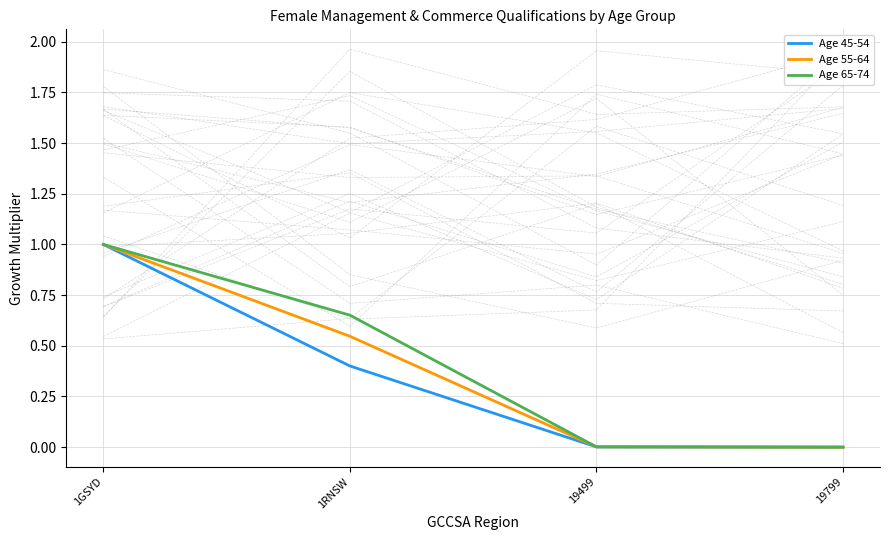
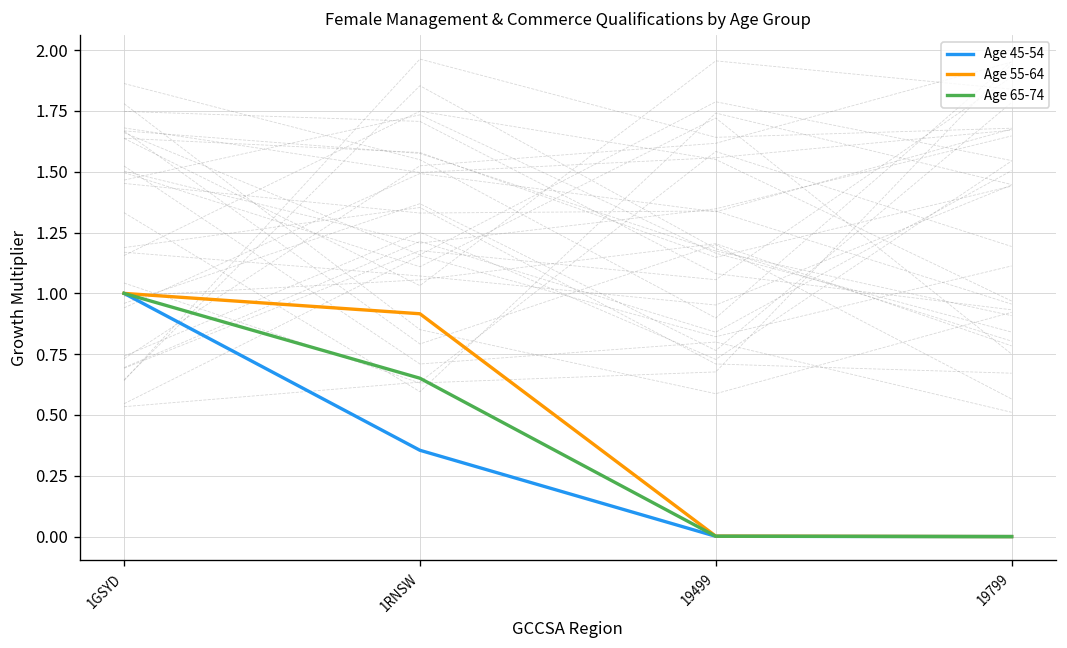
Age 45-54, 1RNSW: 0.40 -> 0.35
Age 55-64, 1RNSW: 0.55 -> 0.92
